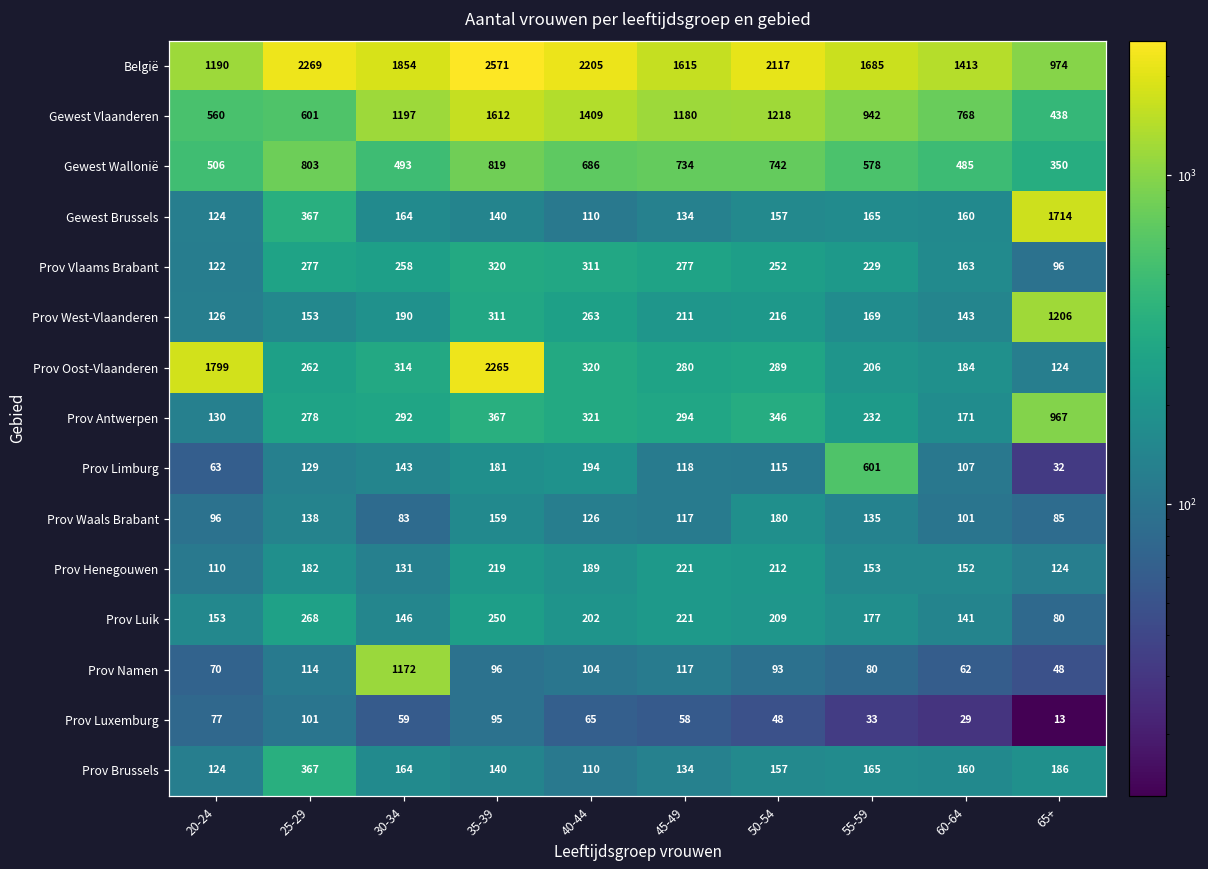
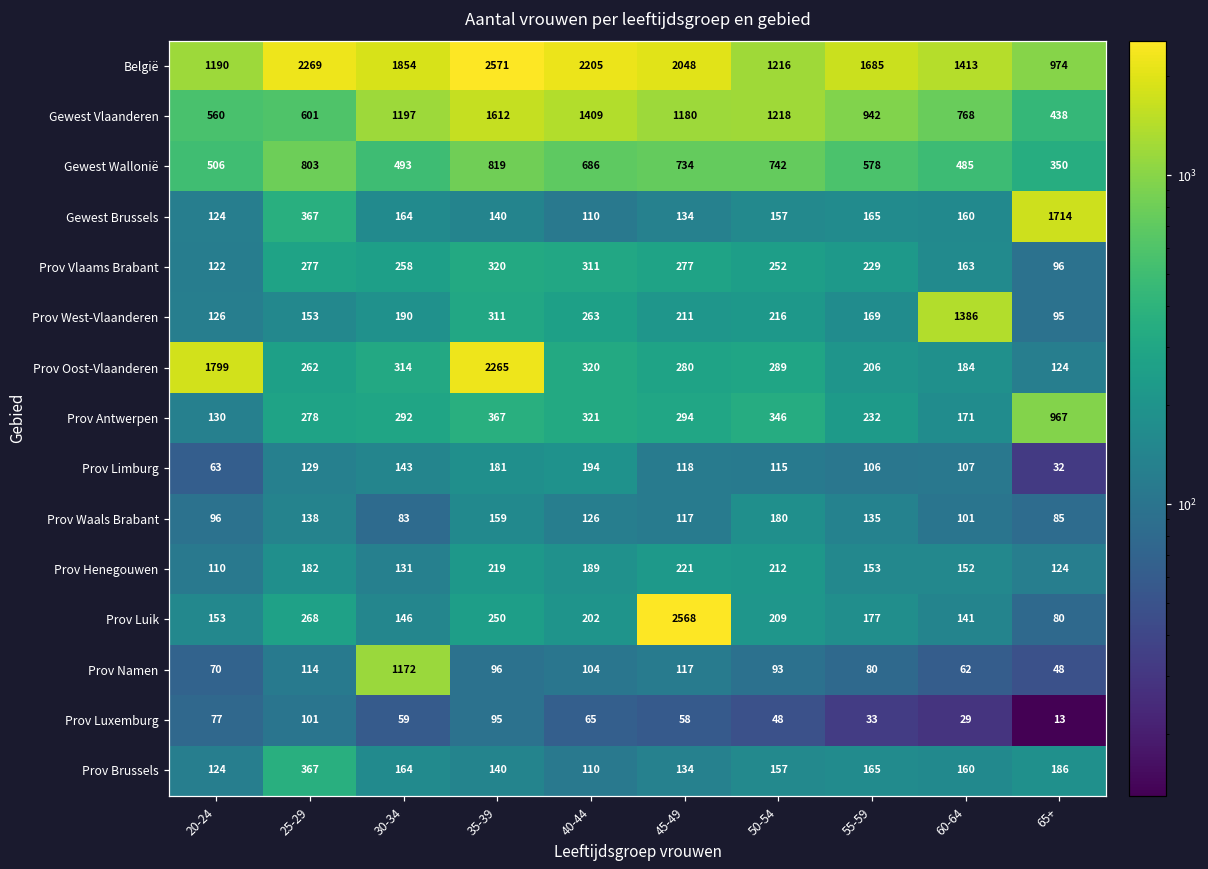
België, 45-49: 1615 -> 2048
België, 50-54: 2117 -> 1216
Prov West-Vlaanderen, 60-64: 143 -> 1386
Prov West-Vlaanderen, 65+: 1206 -> 95
Prov Limburg, 55-59: 601 -> 106
Prov Luik, 45-49: 221 -> 2568
